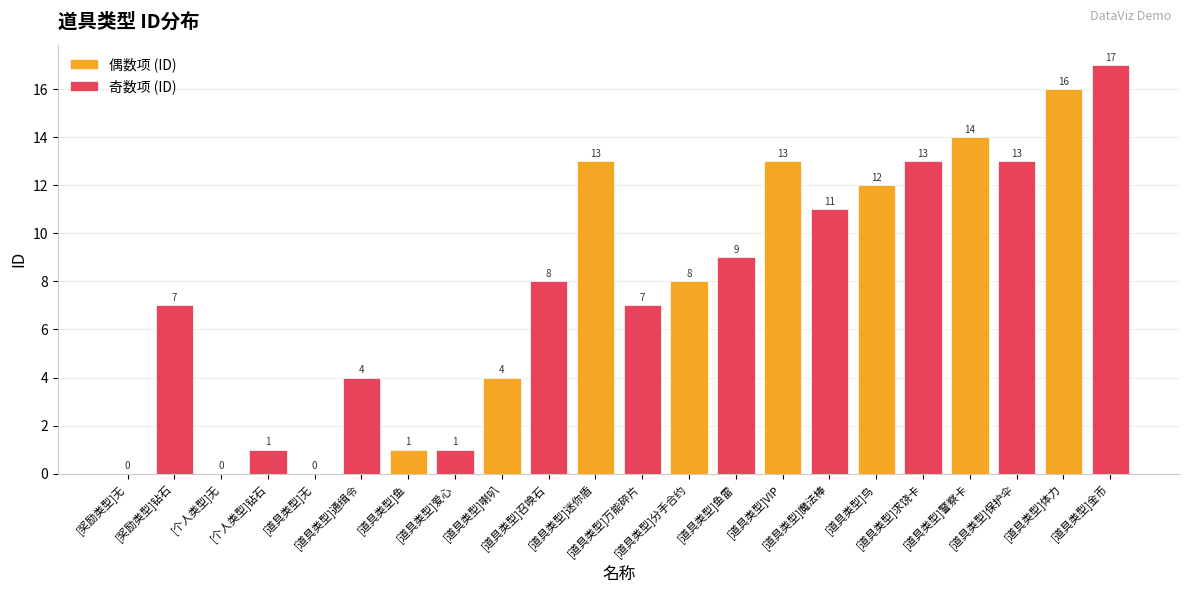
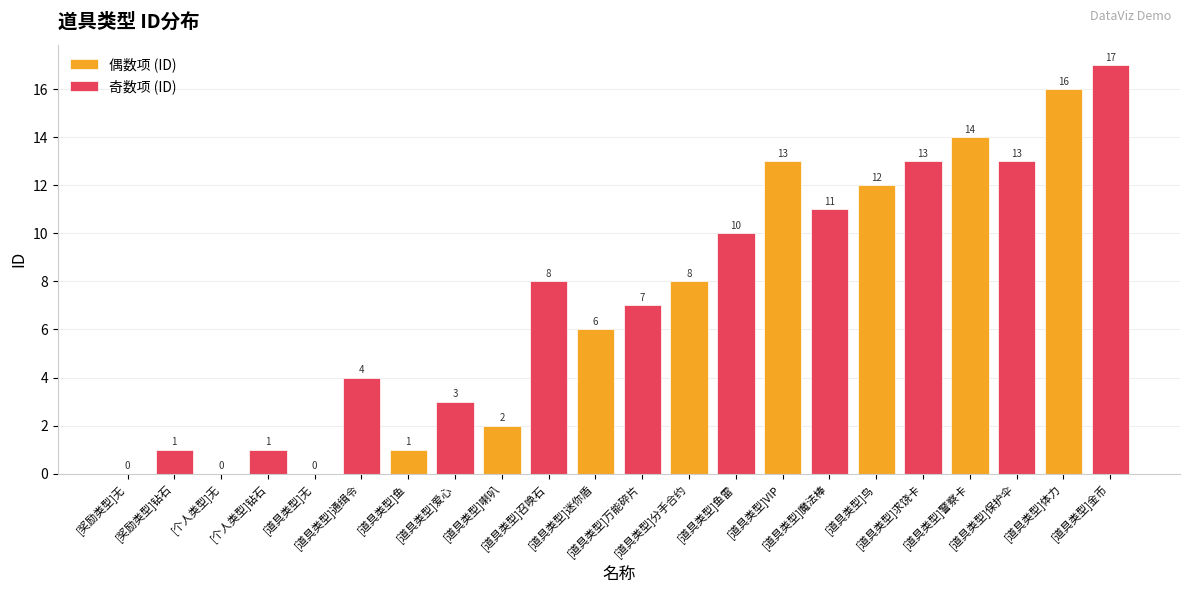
奇数项 (ID), [奖励类型]钻石: 7 -> 1
奇数项 (ID), [道具类型]爱心: 1 -> 3
偶数项 (ID), [道具类型]喇叭: 4 -> 2
偶数项 (ID), [道具类型]迷你盾: 13 -> 6
奇数项 (ID), [道具类型]鱼雷: 9 -> 10
